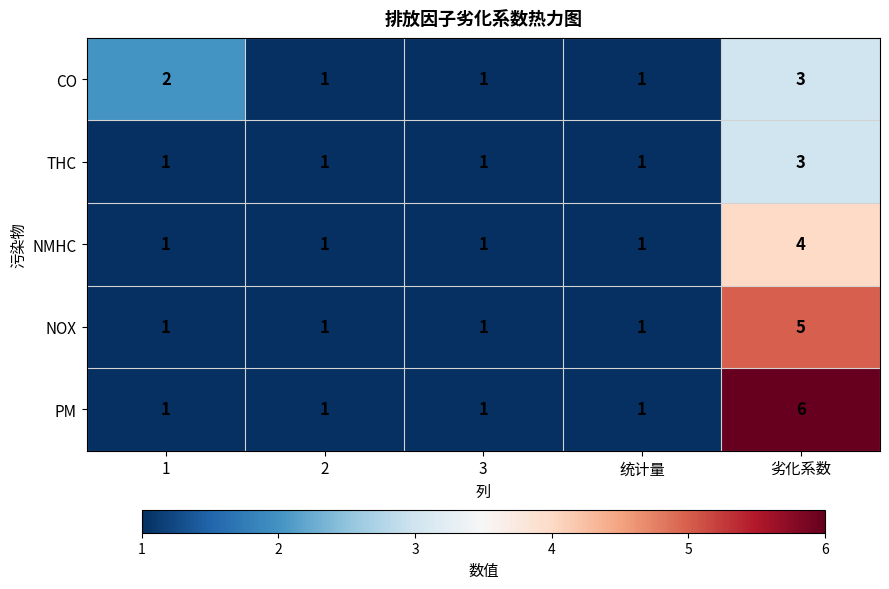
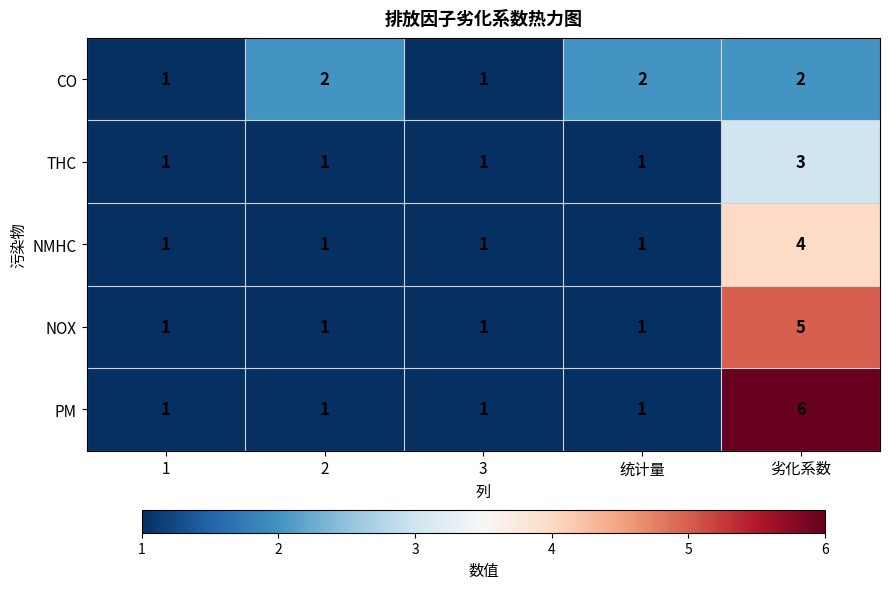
CO, 1: 2 -> 1
CO, 2: 1 -> 2
CO, 统计量: 1 -> 2
CO, 劣化系数: 3 -> 2
